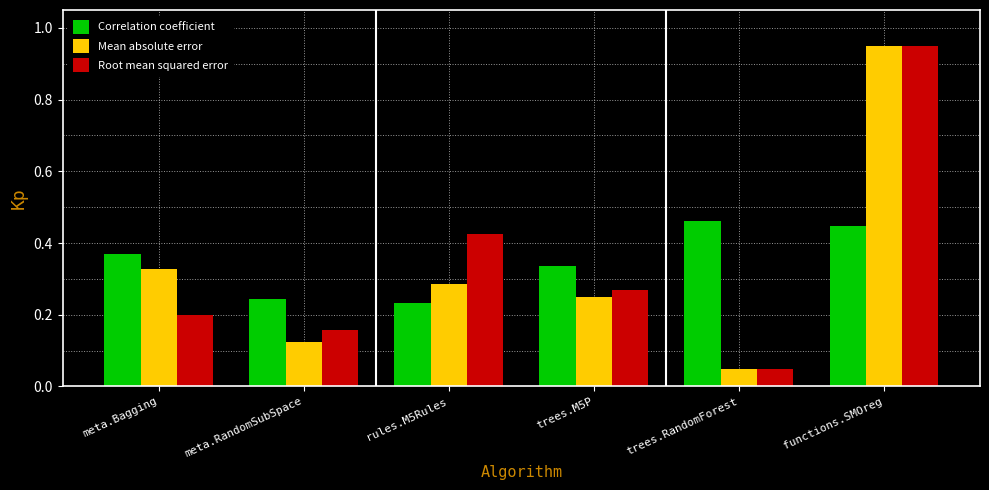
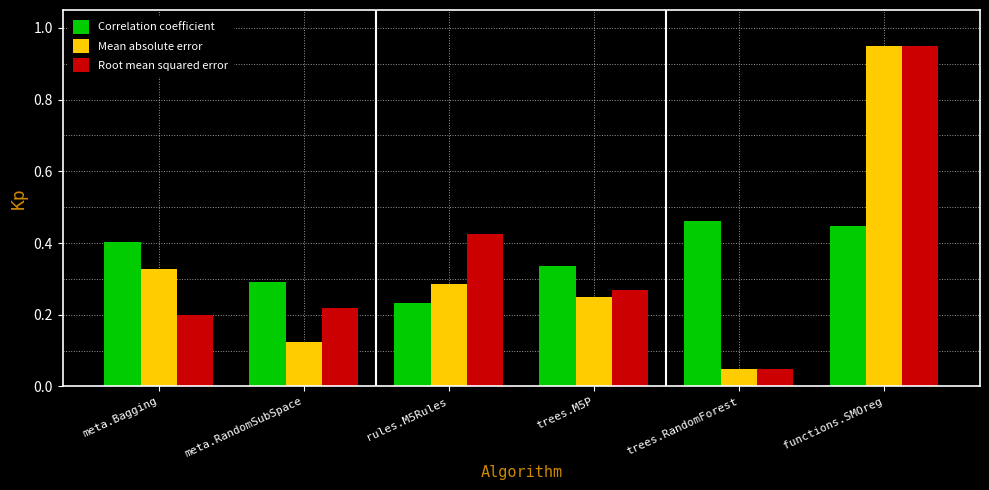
Correlation coefficient, meta.Bagging: 0.37 -> 0.40
Correlation coefficient, meta.RandomSubSpace: 0.24 -> 0.29
Root mean squared error, meta.RandomSubSpace: 0.16 -> 0.22
